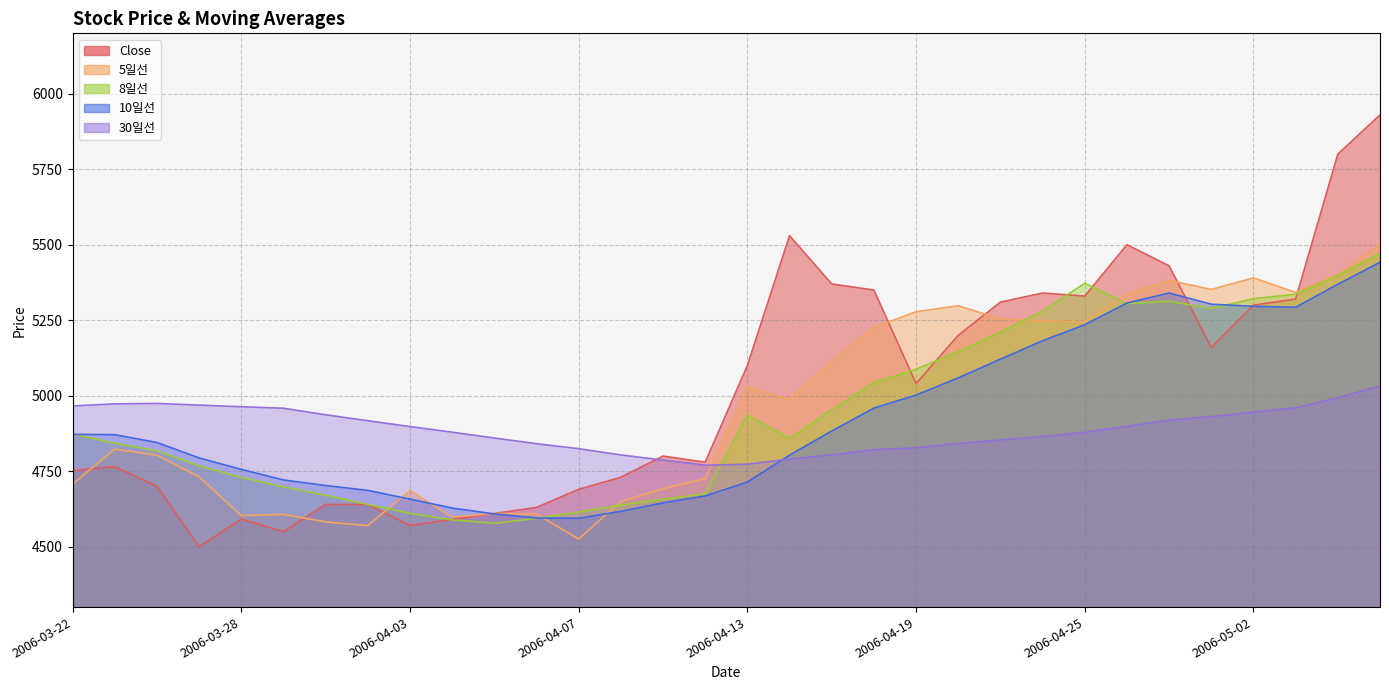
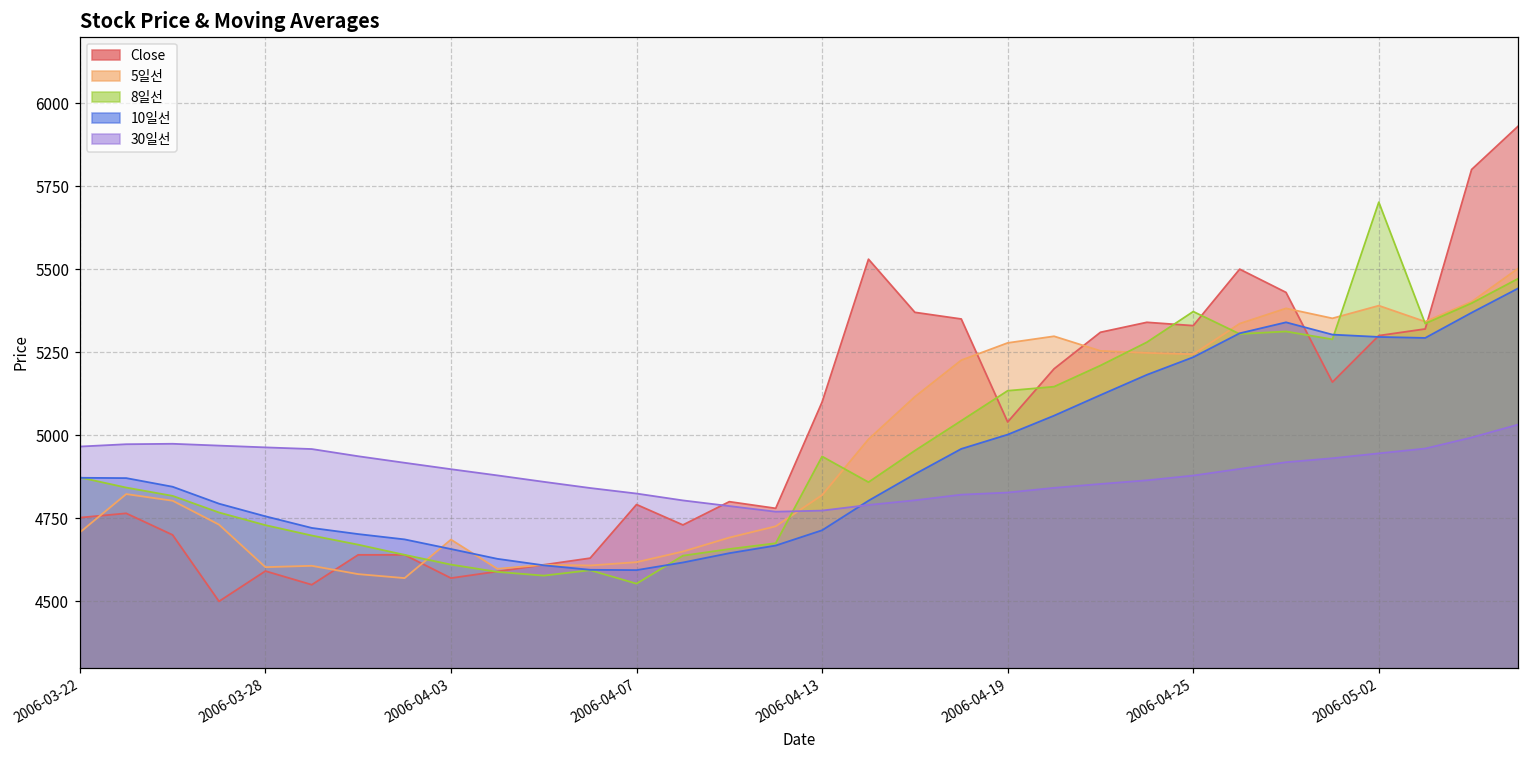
Close, 2006-04-07: 4690 -> 4790
5일선, 2006-04-07: 4530 -> 4620
8일선, 2006-04-07: 4620 -> 4550
5일선, 2006-04-13: 5030 -> 4820
8일선, 2006-04-19: 5090 -> 5130
8일선, 2006-05-02: 5320 -> 5700
